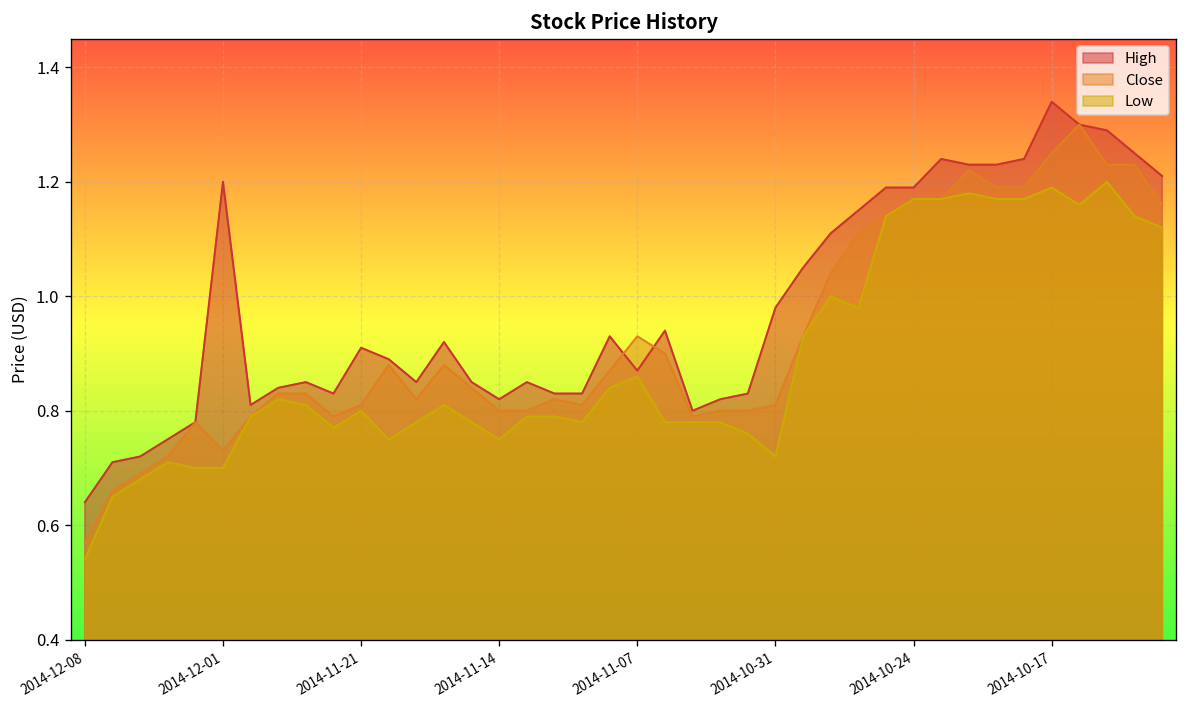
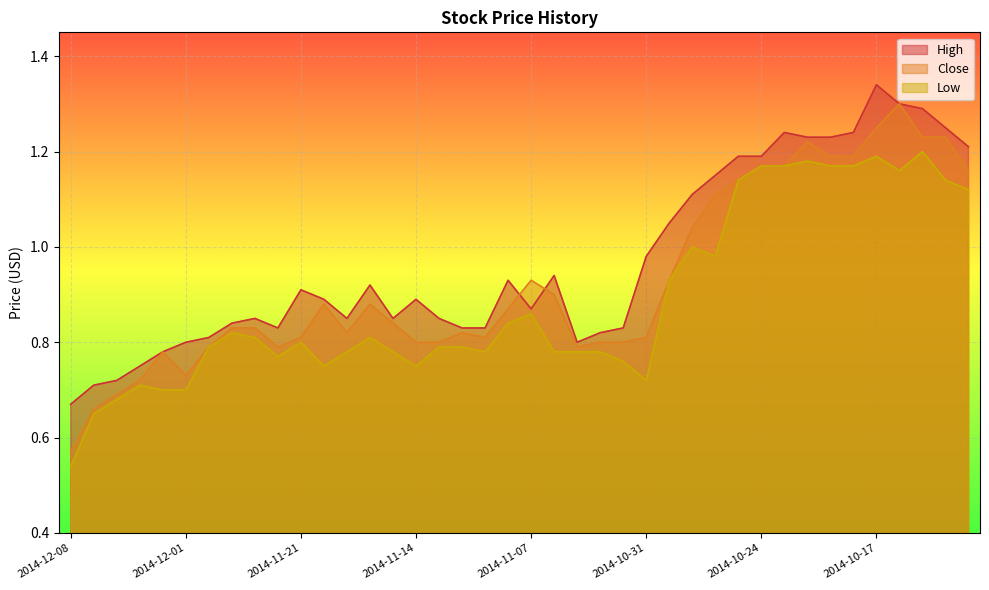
High, 2014-12-08: 0.64 -> 0.67
High, 2014-12-01: 1.2 -> 0.8
High, 2014-11-14: 0.82 -> 0.89
